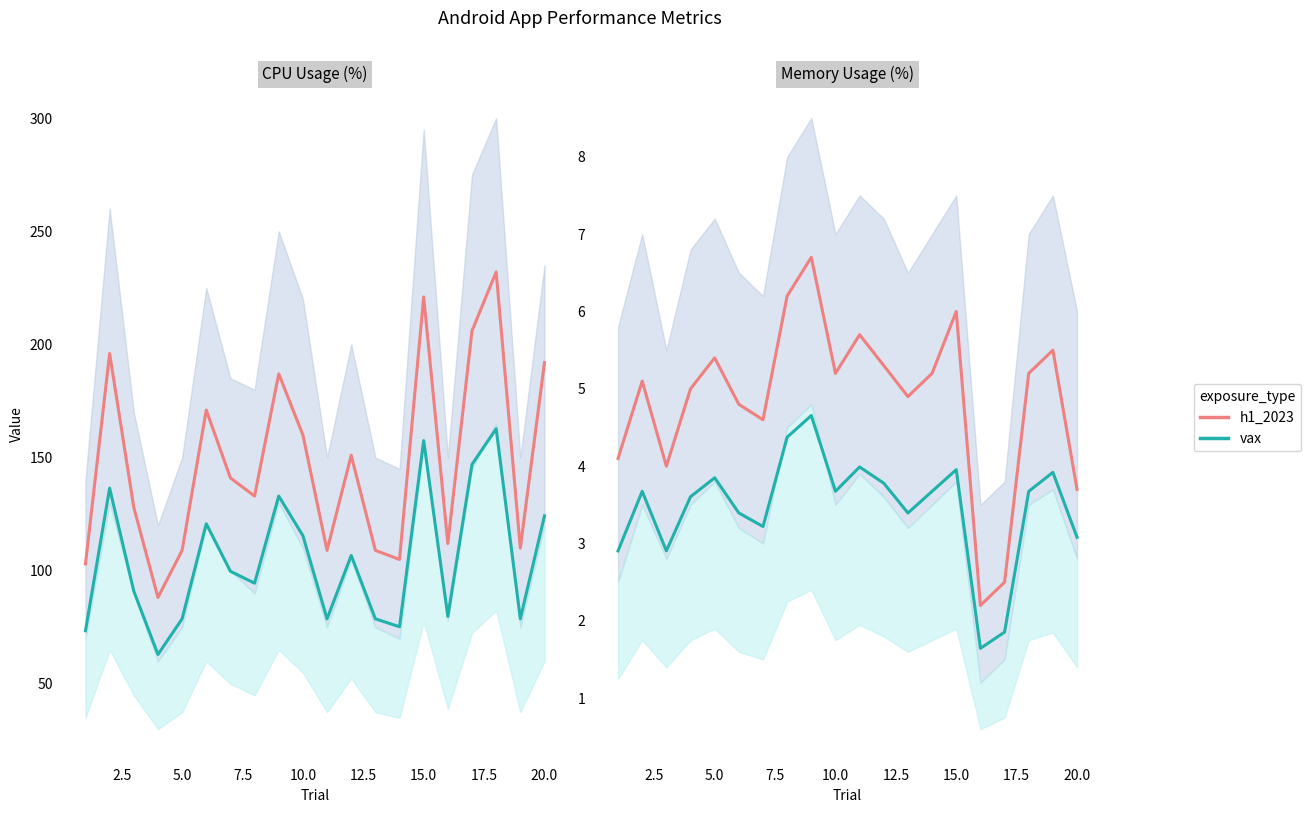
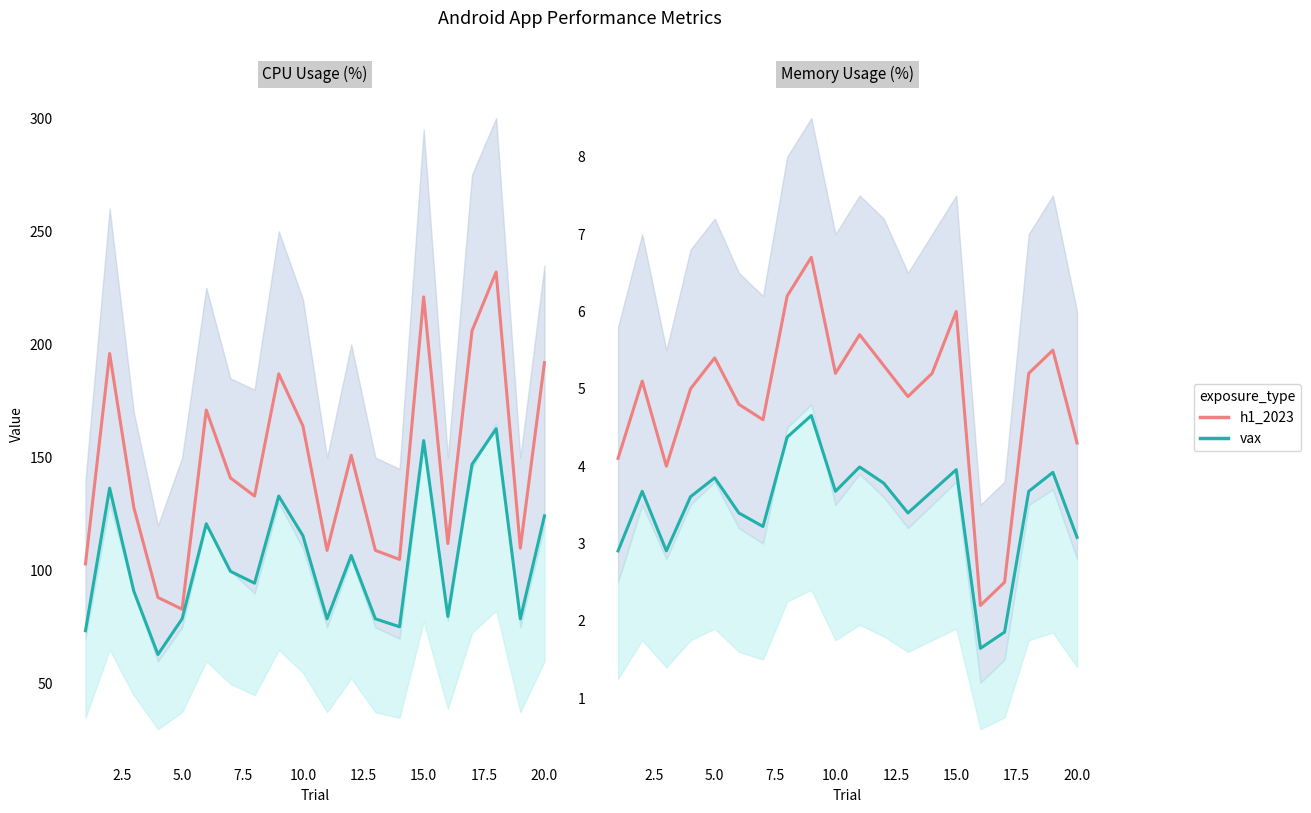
CPU Usage (%), h1_2023, 5.0: 109 -> 83
CPU Usage (%), h1_2023, 10.0: 160 -> 164
Memory Usage (%), h1_2023, 20.0: 3.7 -> 4.3
